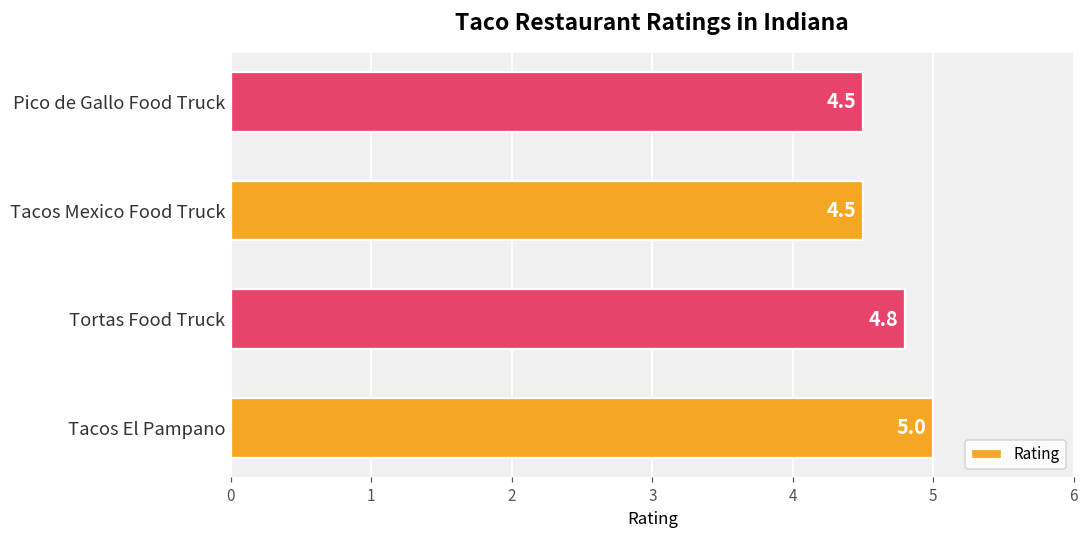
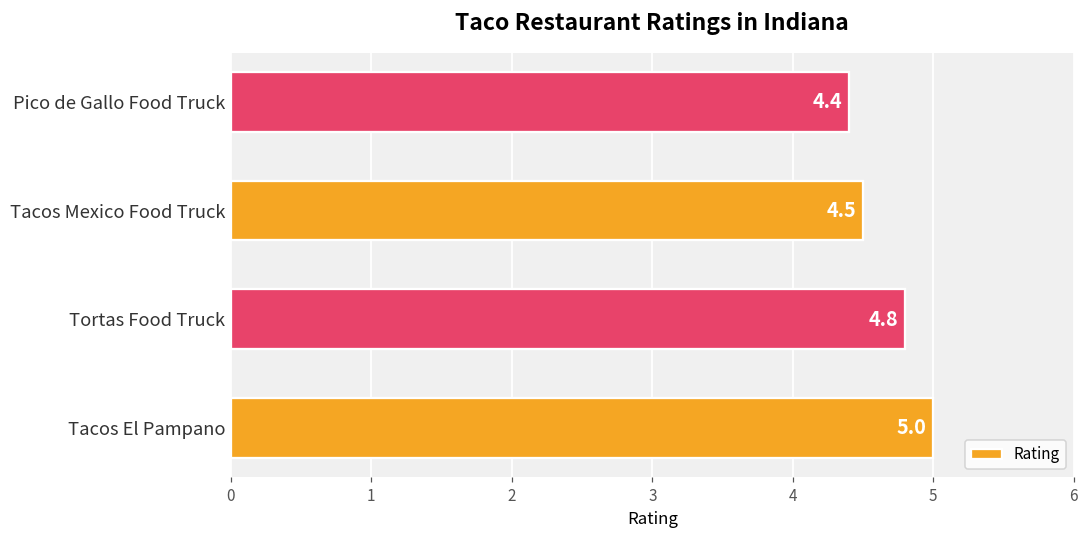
Pico de Gallo Food Truck: 4.5 -> 4.4
